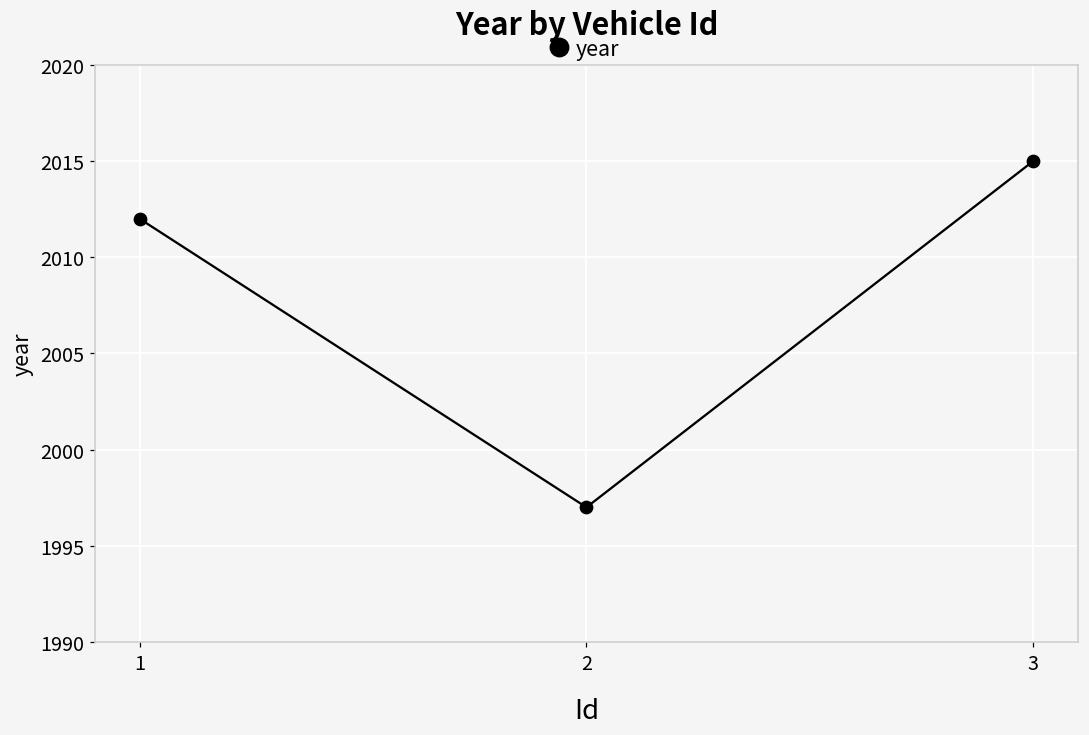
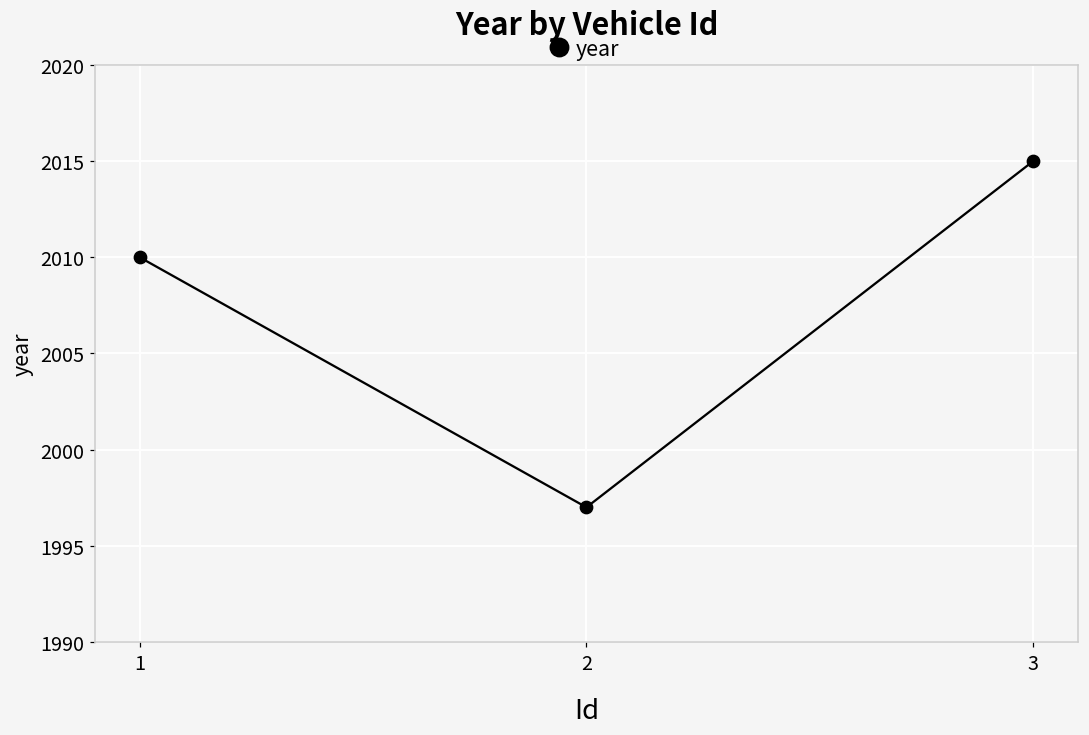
1: 2012 -> 2010
